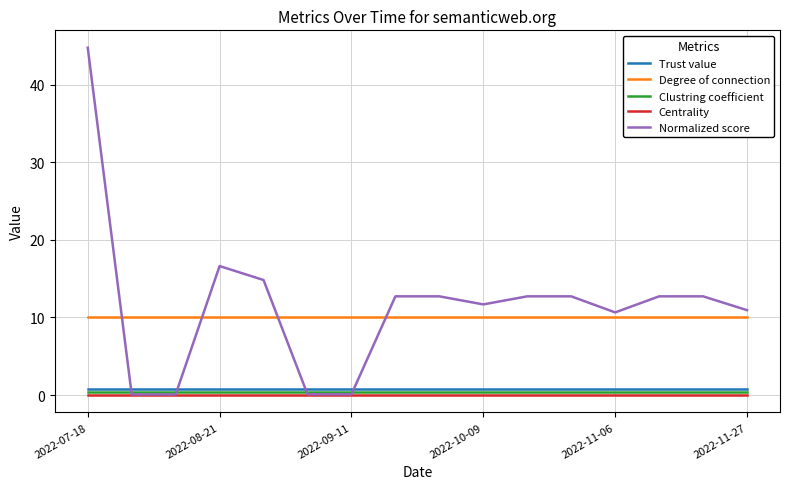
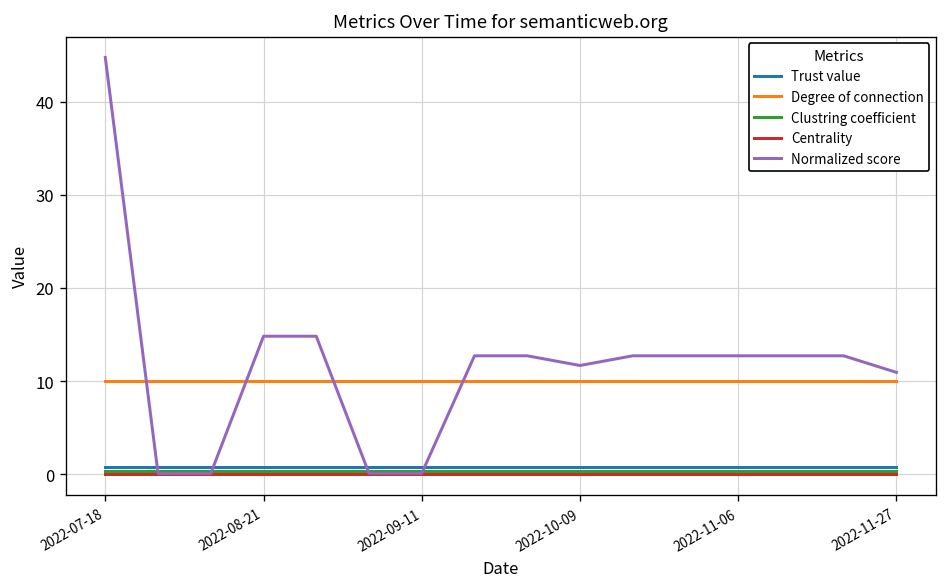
Normalized score, 2022-08-21: 17 -> 15
Normalized score, 2022-11-06: 11 -> 13
